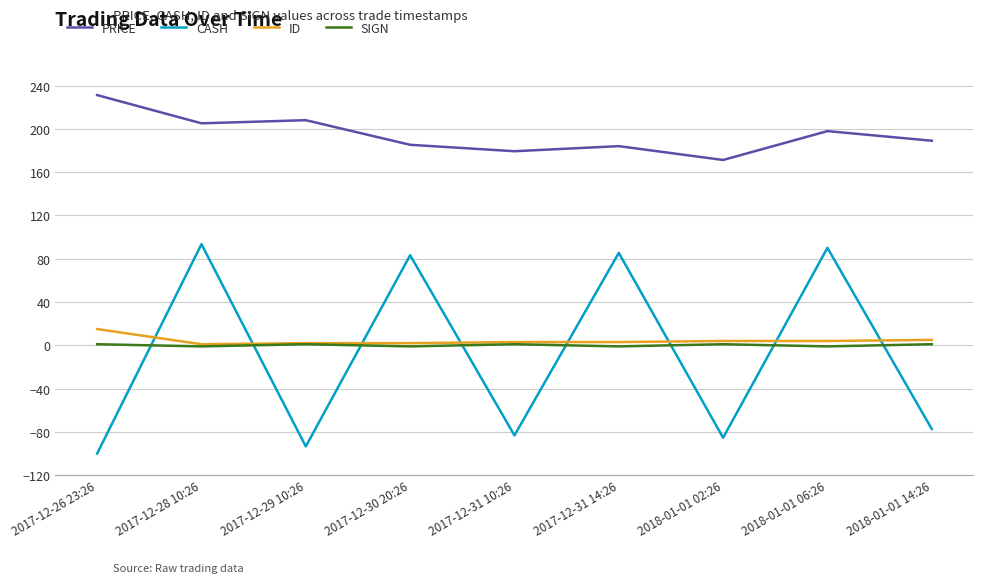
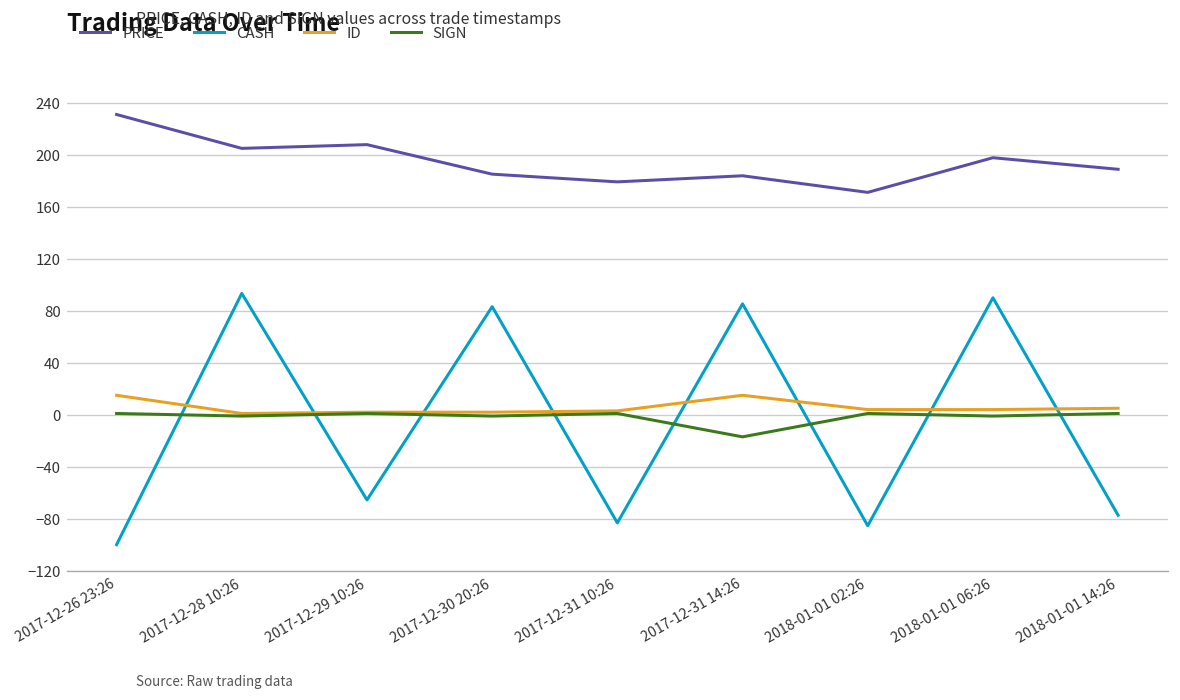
CASH, 2017-12-29 10:26: -93 -> -66
ID, 2017-12-31 14:26: 3 -> 15
SIGN, 2017-12-31 14:26: -1 -> -17
